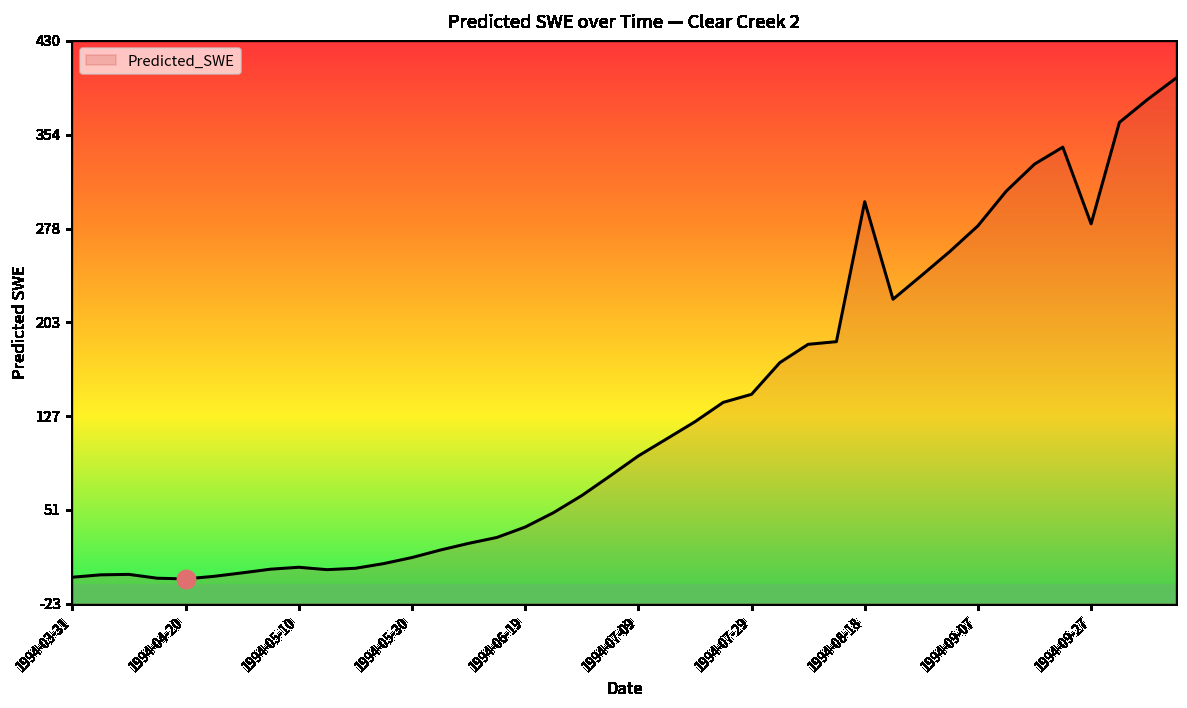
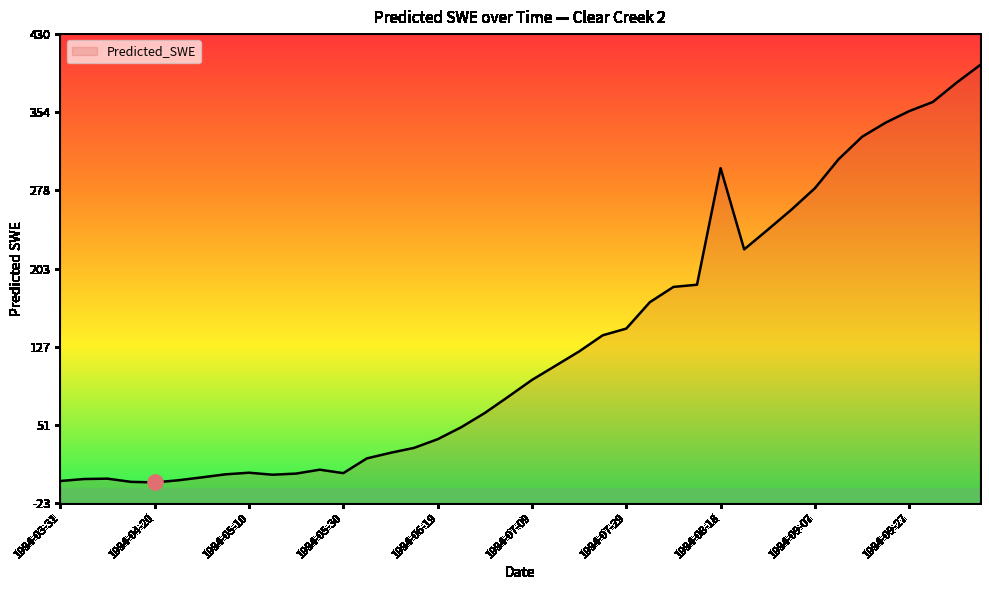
Predicted_SWE, 1994-05-30: 13 -> 5
Predicted_SWE, 1994-09-27: 283 -> 356
